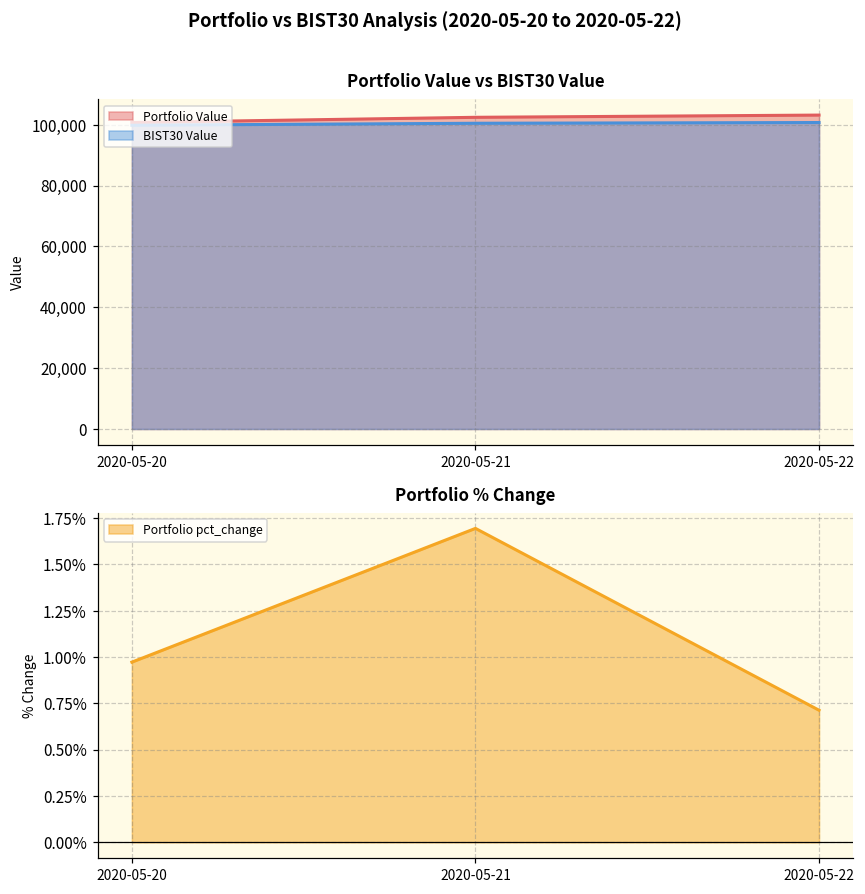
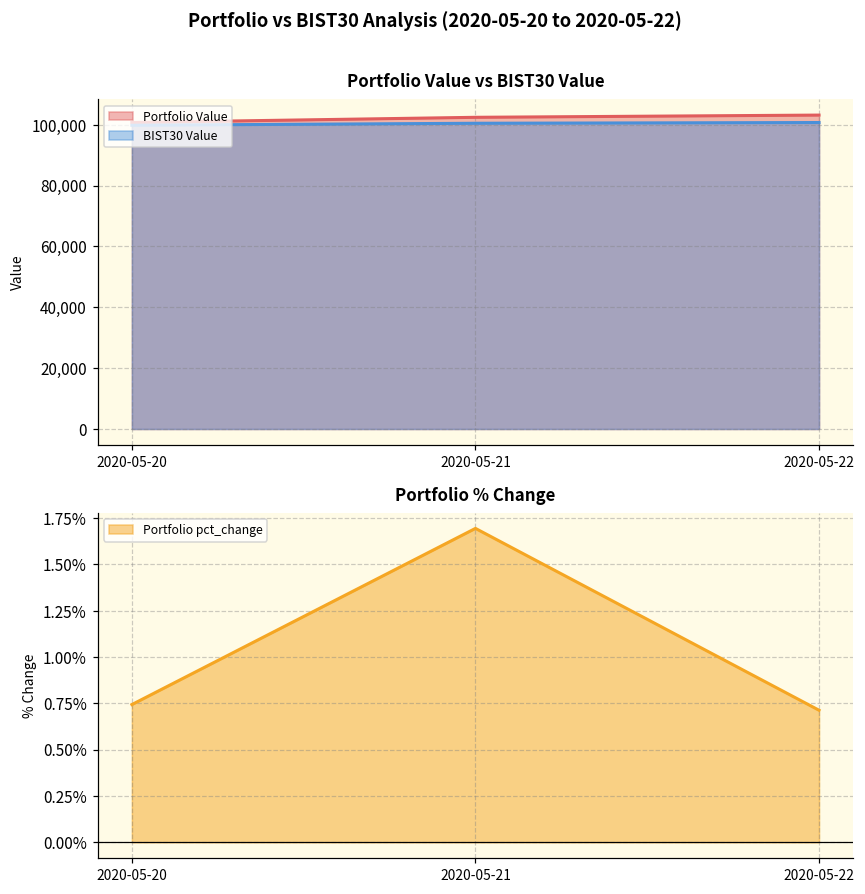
Portfolio % Change, 2020-05-20: 0.97% -> 0.74%
